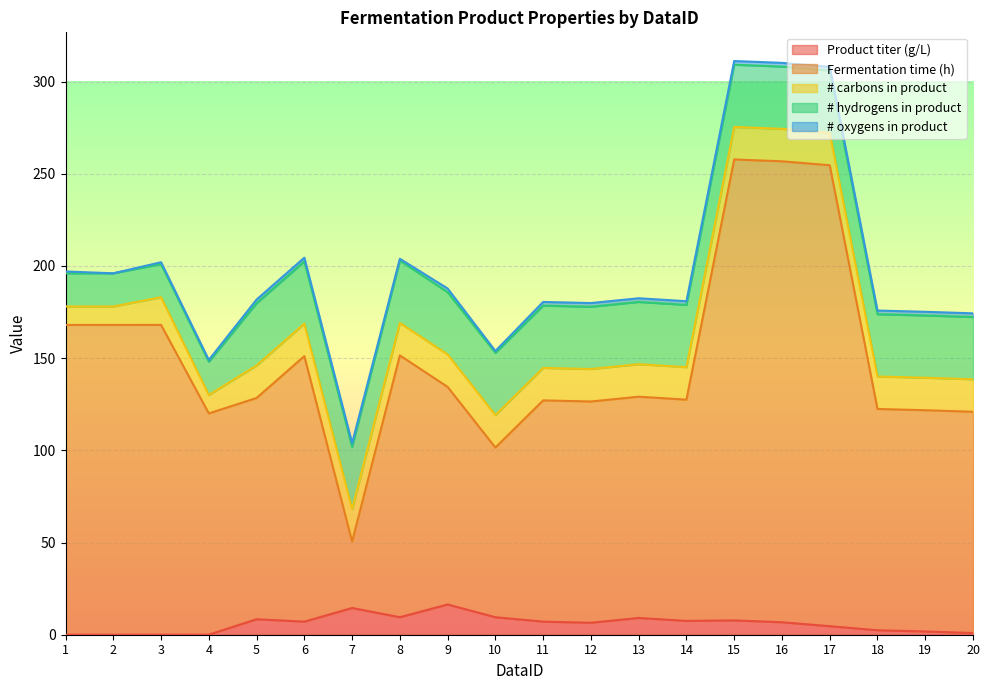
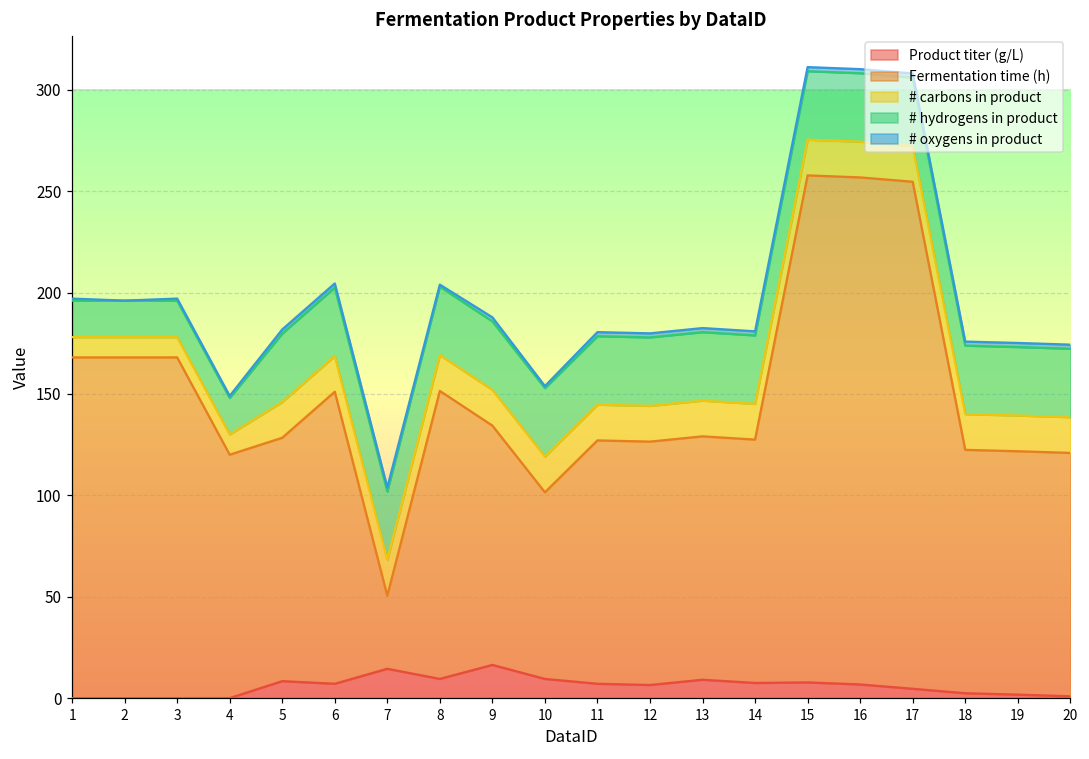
# carbons in product, 3: 15 -> 10
